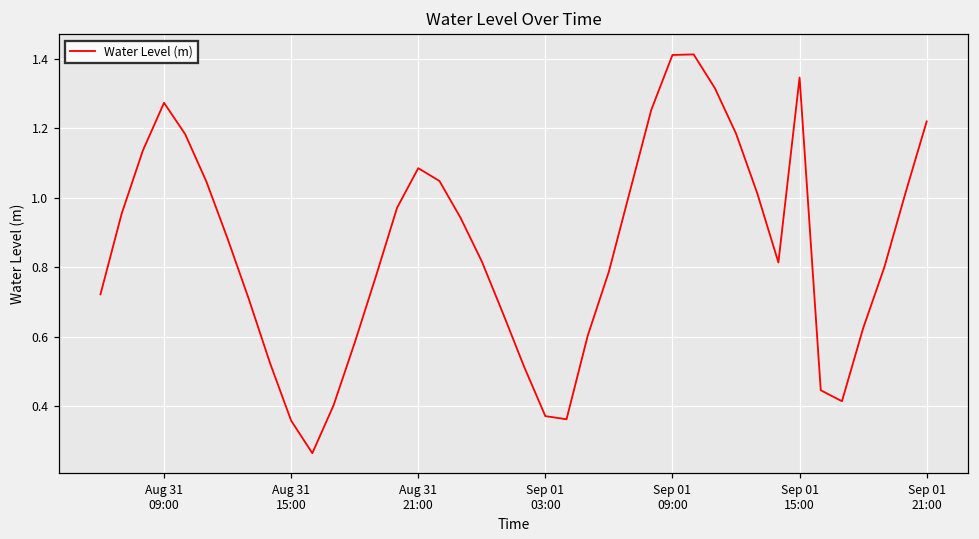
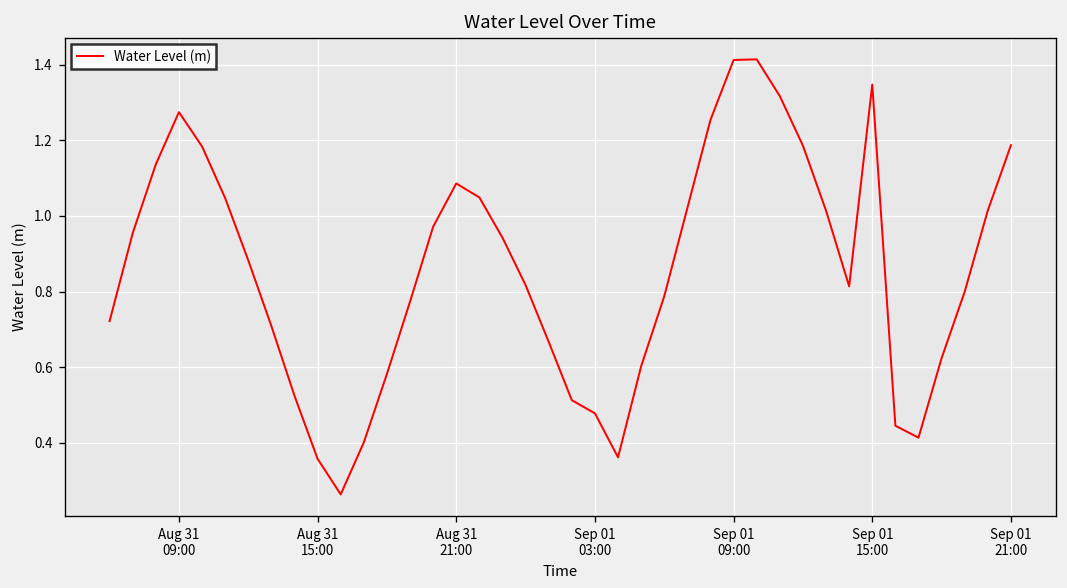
Sep 01 03:00: 0.37 -> 0.48
Sep 01 21:00: 1.22 -> 1.19
